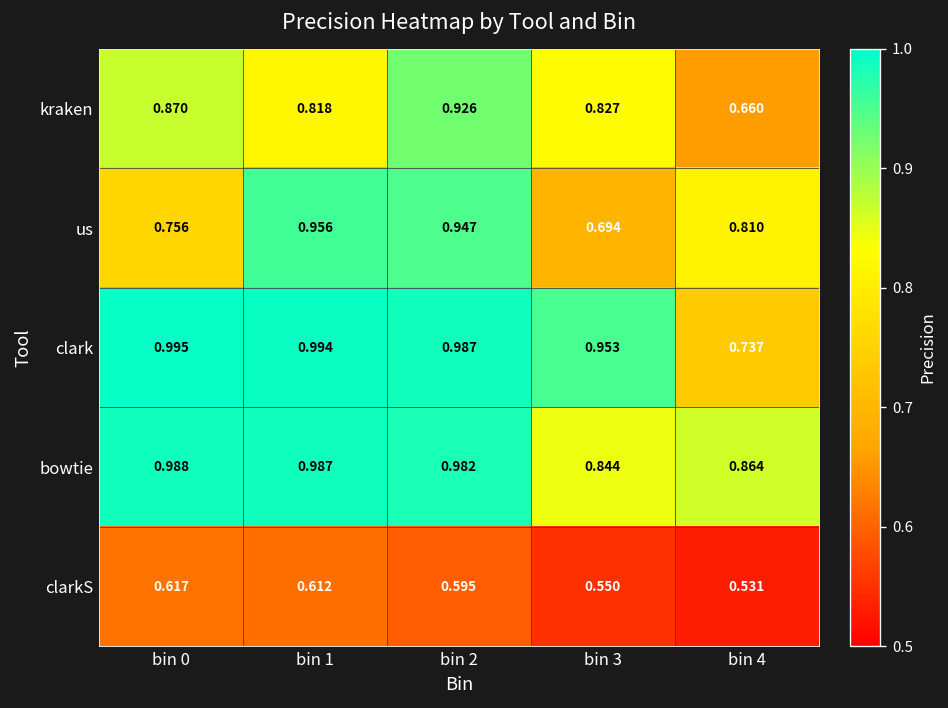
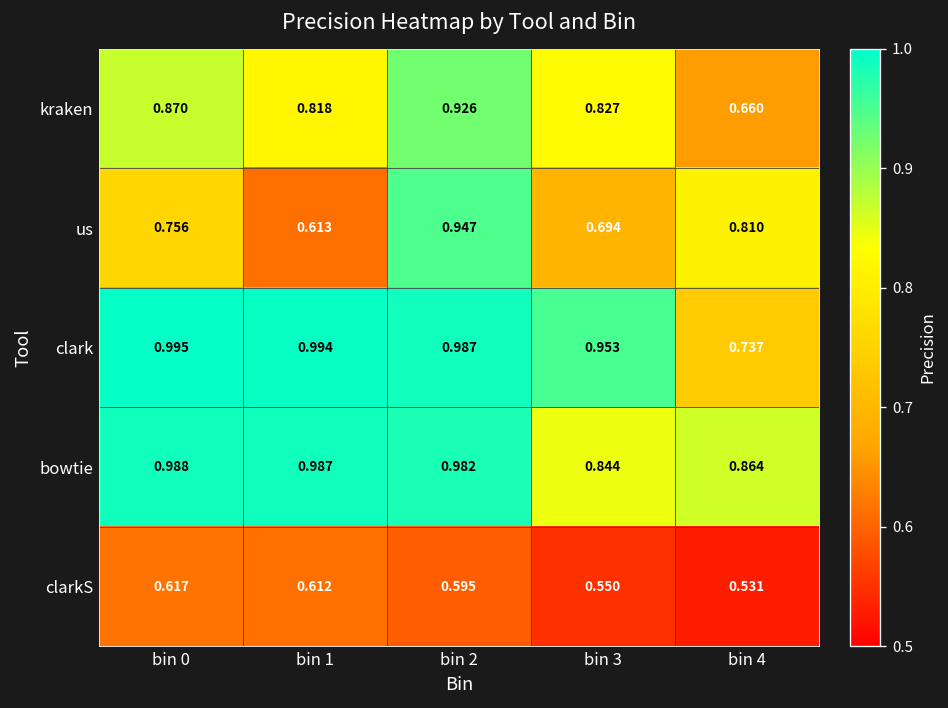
us, bin 1: 0.956 -> 0.613
